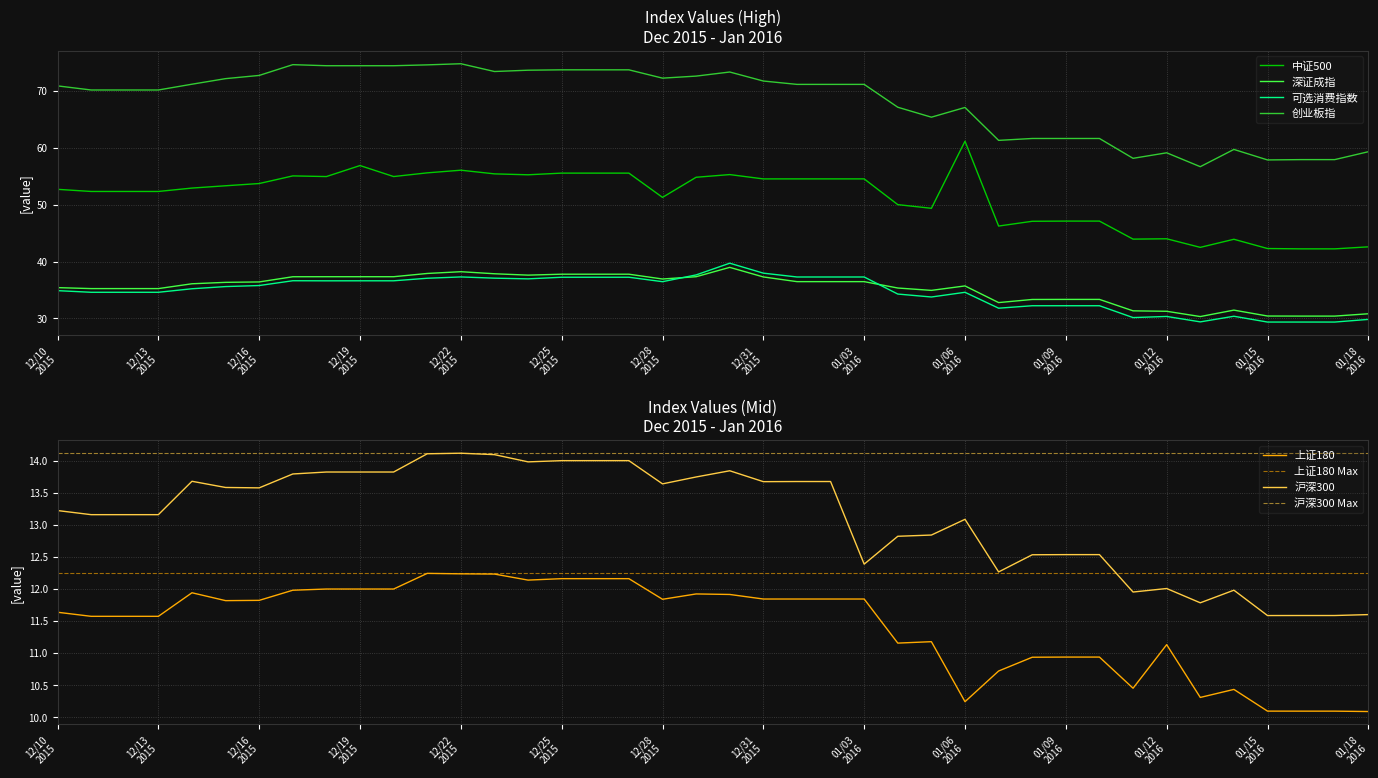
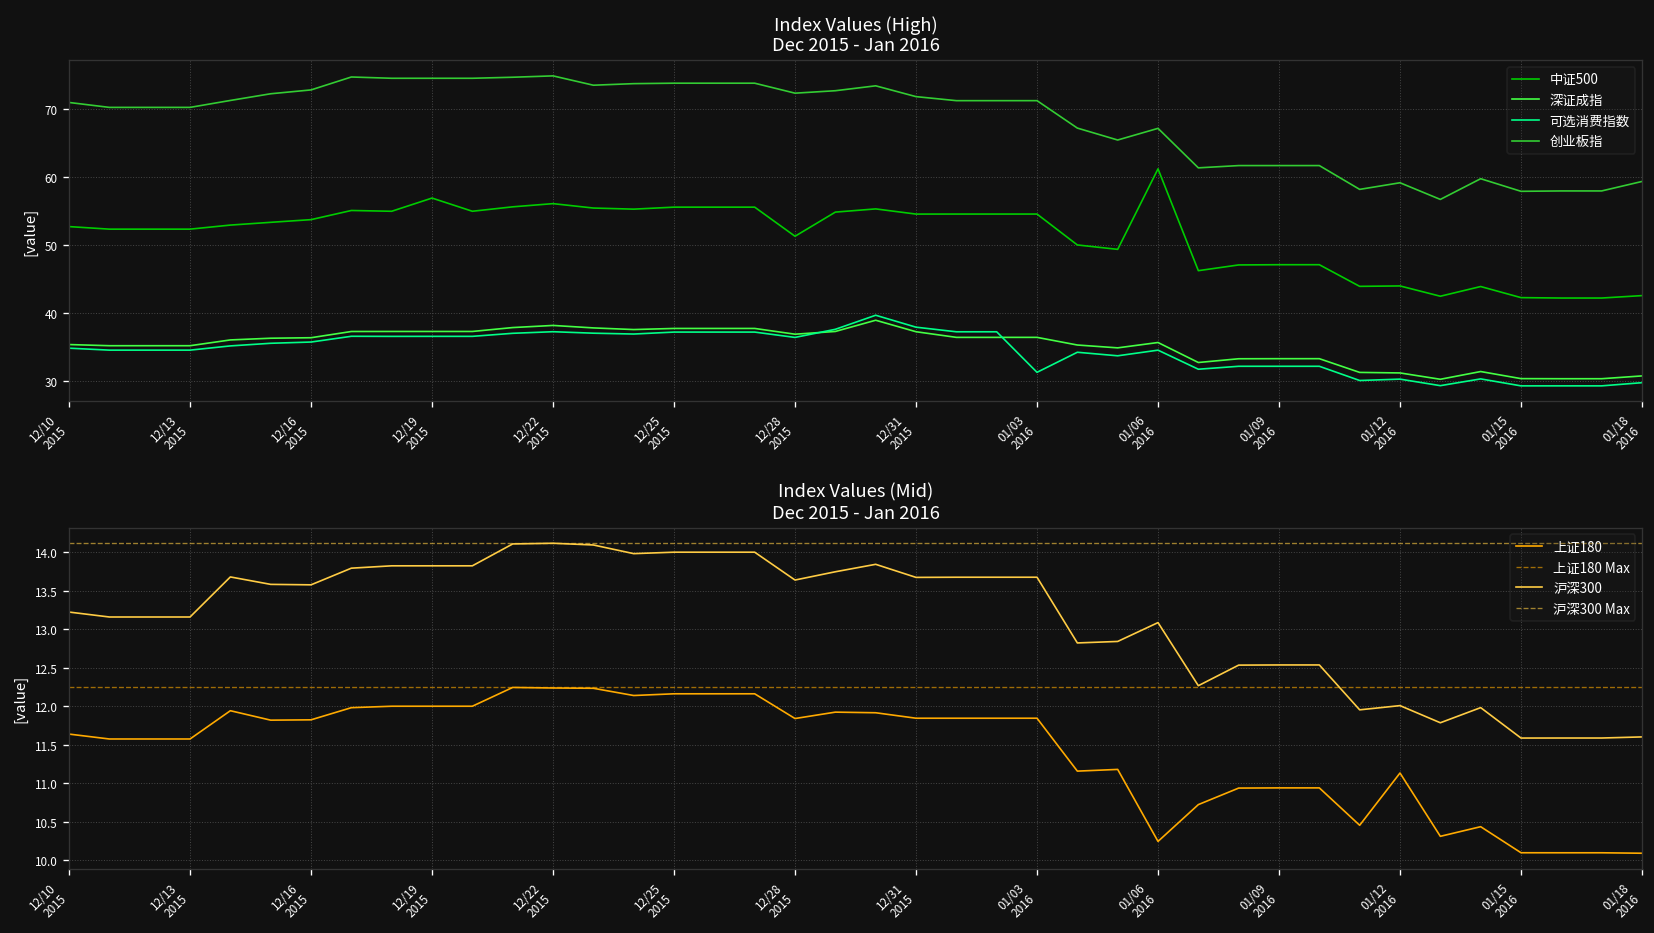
Index Values (High) Dec 2015 - Jan 2016, 可选消费指数, 01/03 2016: 37 -> 31
Index Values (Mid) Dec 2015 - Jan 2016, 沪深300, 01/03 2016: 12.4 -> 13.7
